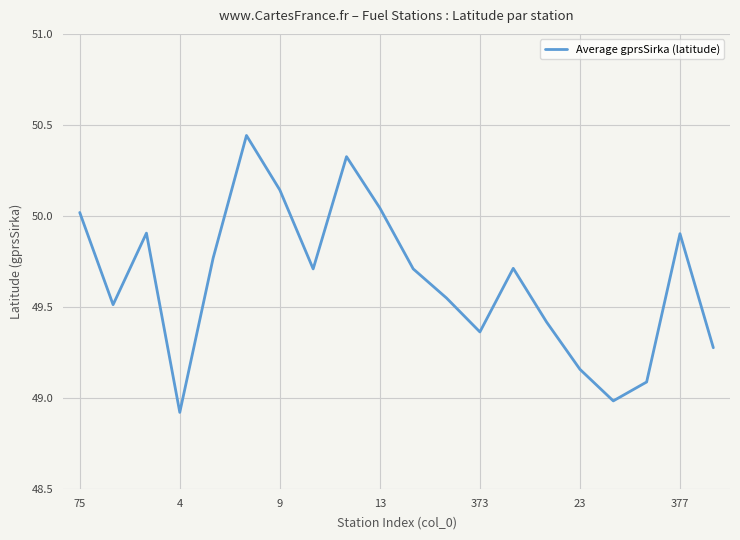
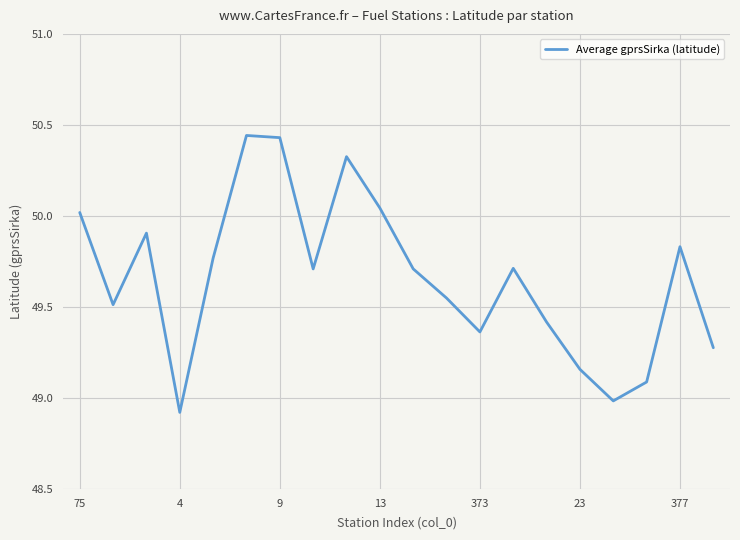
9: 50.14 -> 50.43
377: 49.90 -> 49.83
